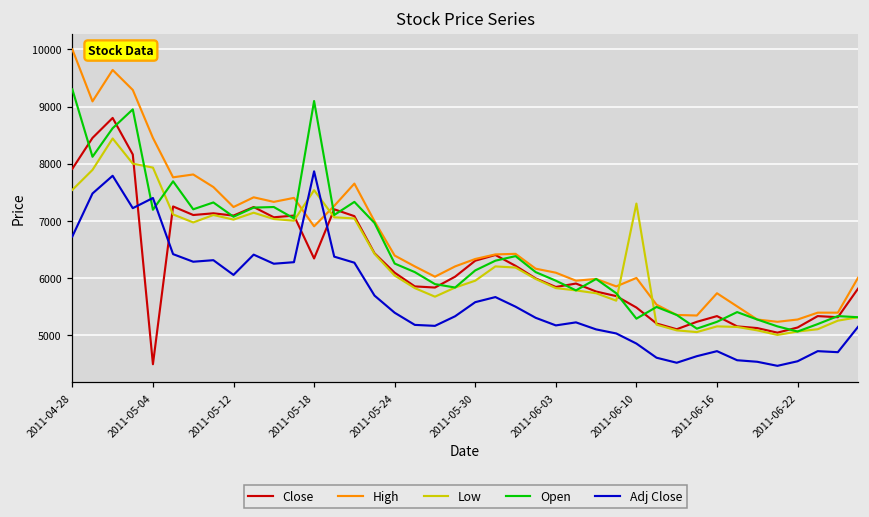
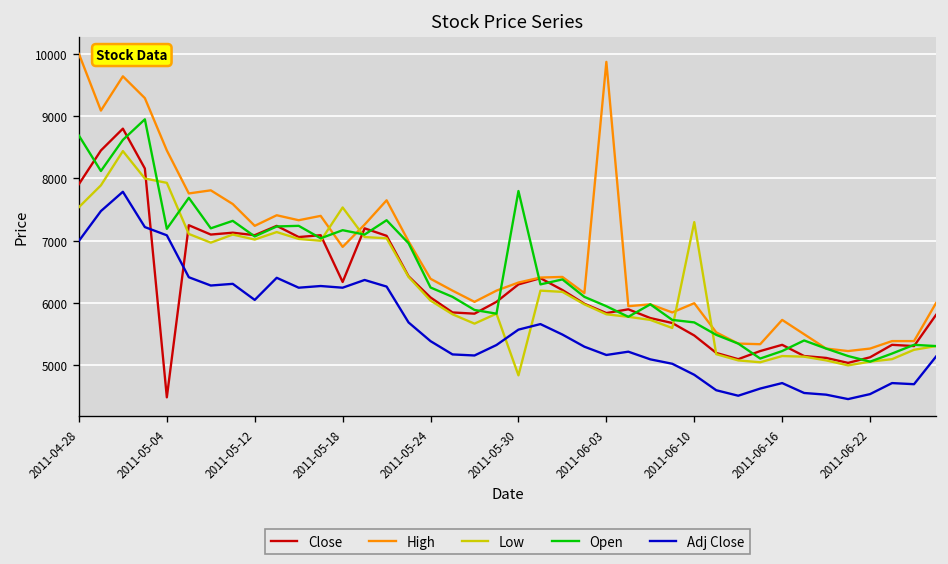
Open, 2011-04-28: 9300 -> 8700
Adj Close, 2011-04-28: 6700 -> 7000
Adj Close, 2011-05-04: 7400 -> 7100
Open, 2011-05-18: 9100 -> 7200
Adj Close, 2011-05-18: 7900 -> 6200
Low, 2011-05-30: 6000 -> 4800
Open, 2011-05-30: 6100 -> 7800
High, 2011-06-03: 6100 -> 9900
Open, 2011-06-10: 5300 -> 5700
